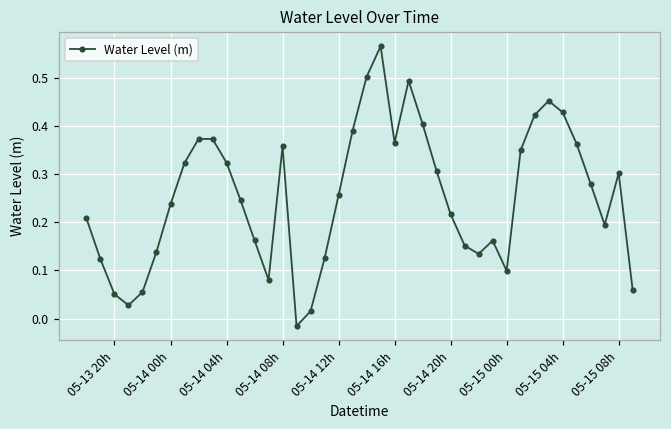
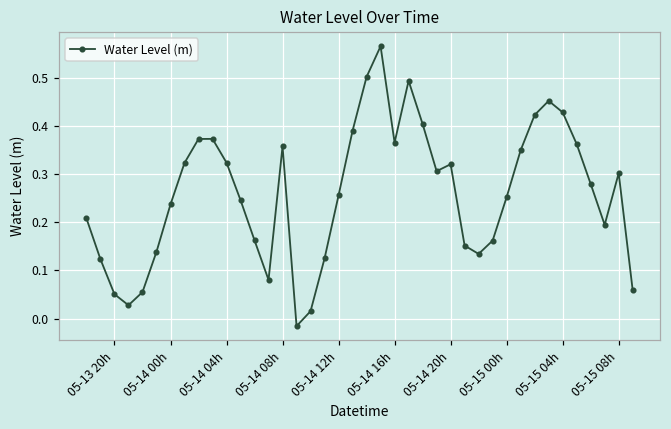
05-14 20h: 0.22 -> 0.32
05-15 00h: 0.10 -> 0.25
